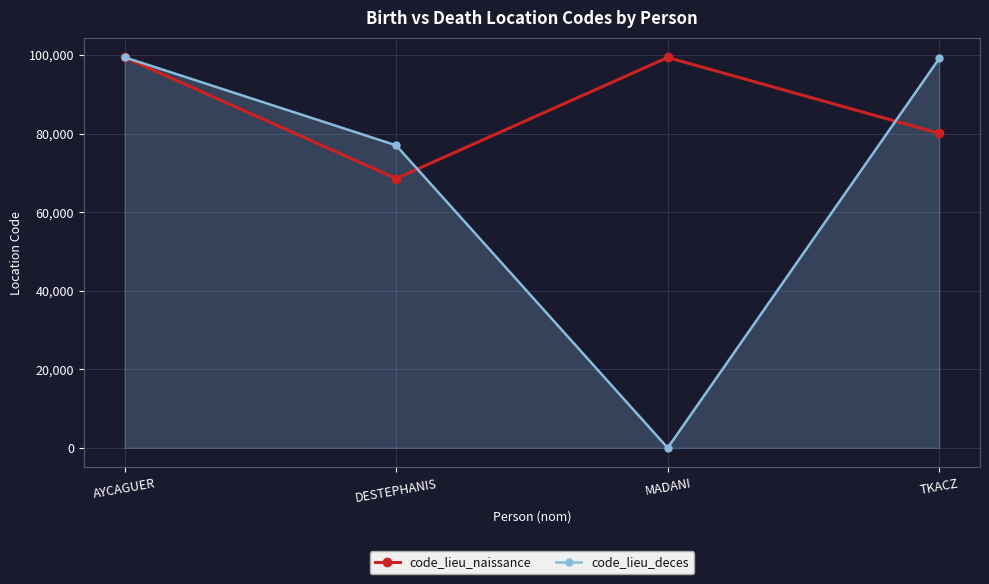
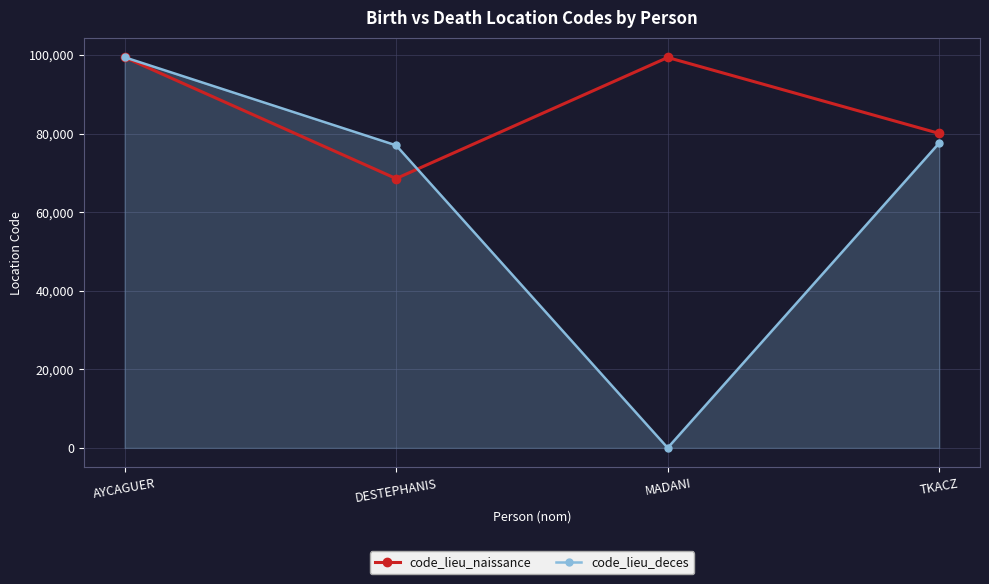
code_lieu_deces, TKACZ: 99,000 -> 78,000
